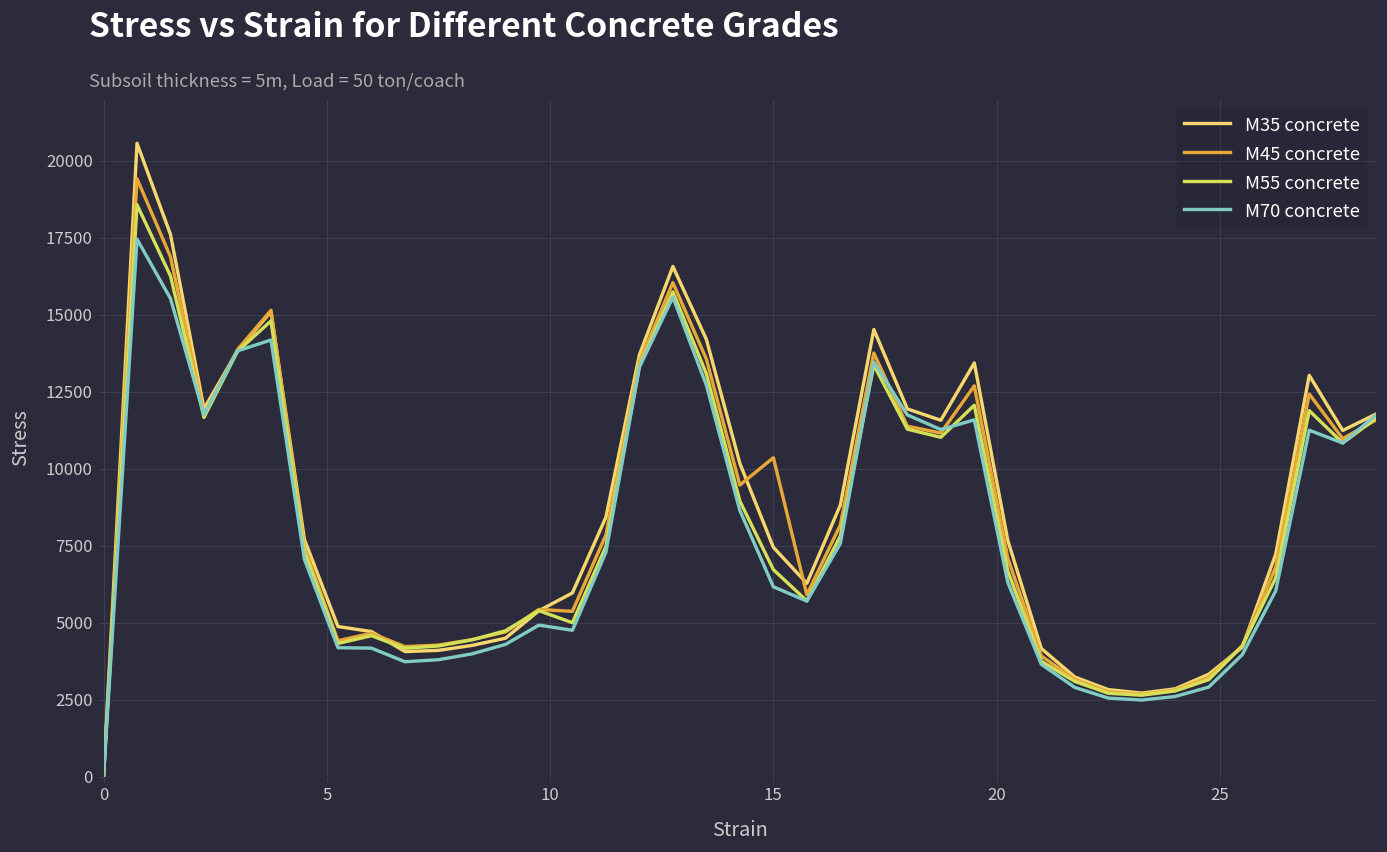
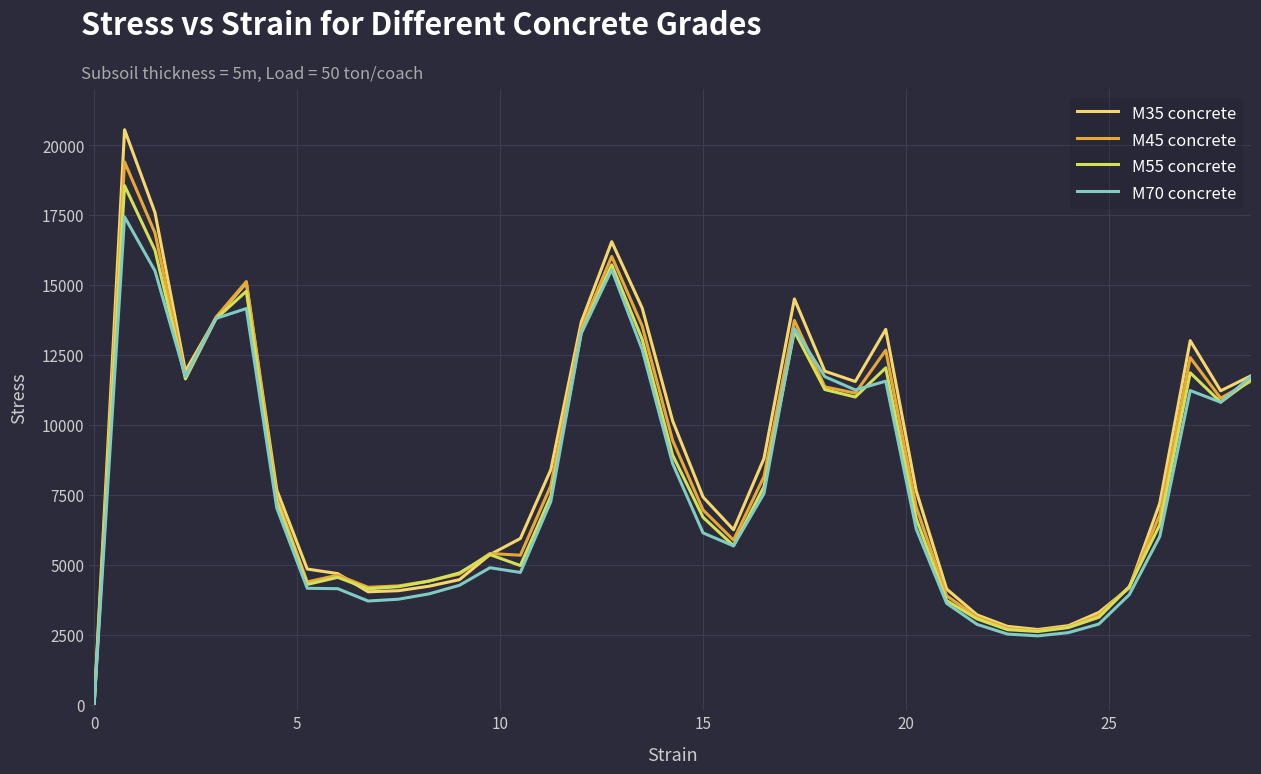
M45 concrete, 15: 10400 -> 7000
